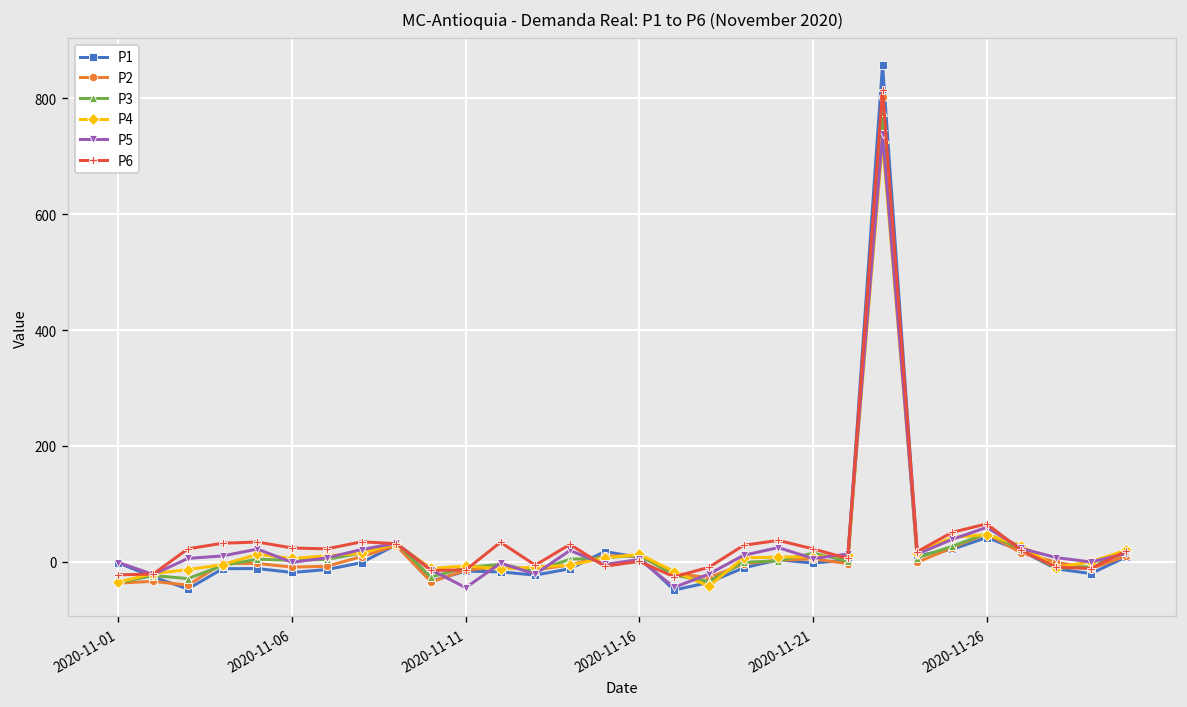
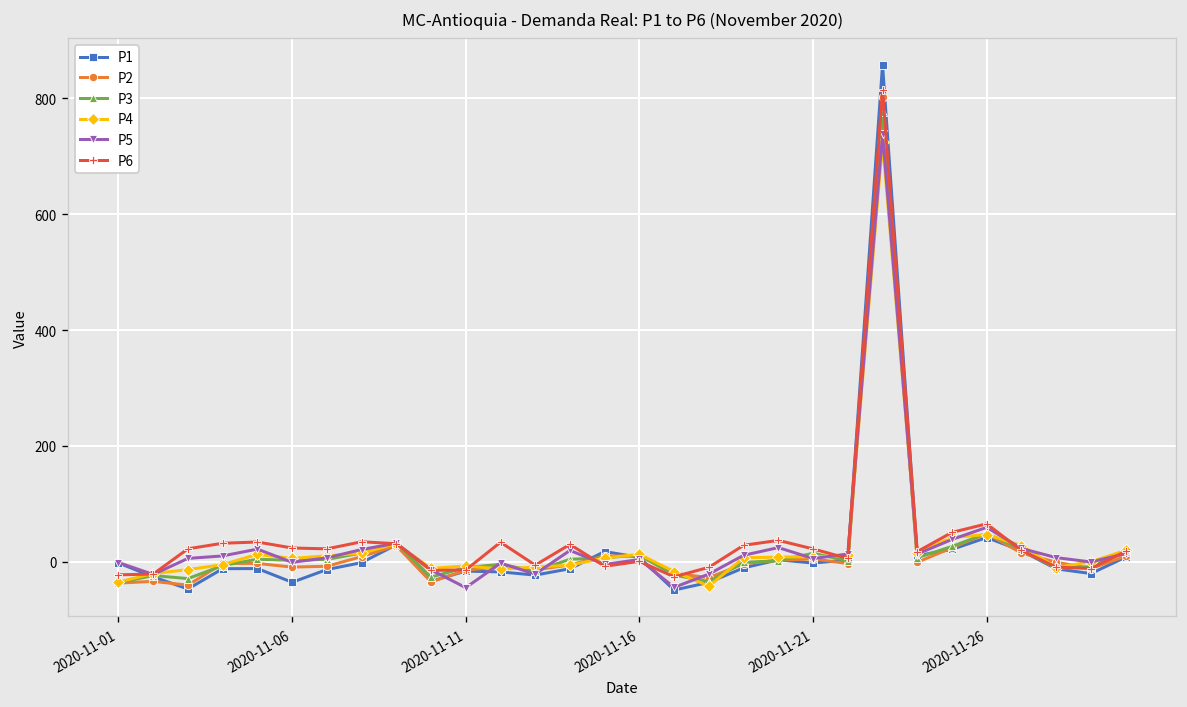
P1, 2020-11-06: -20 -> -40
